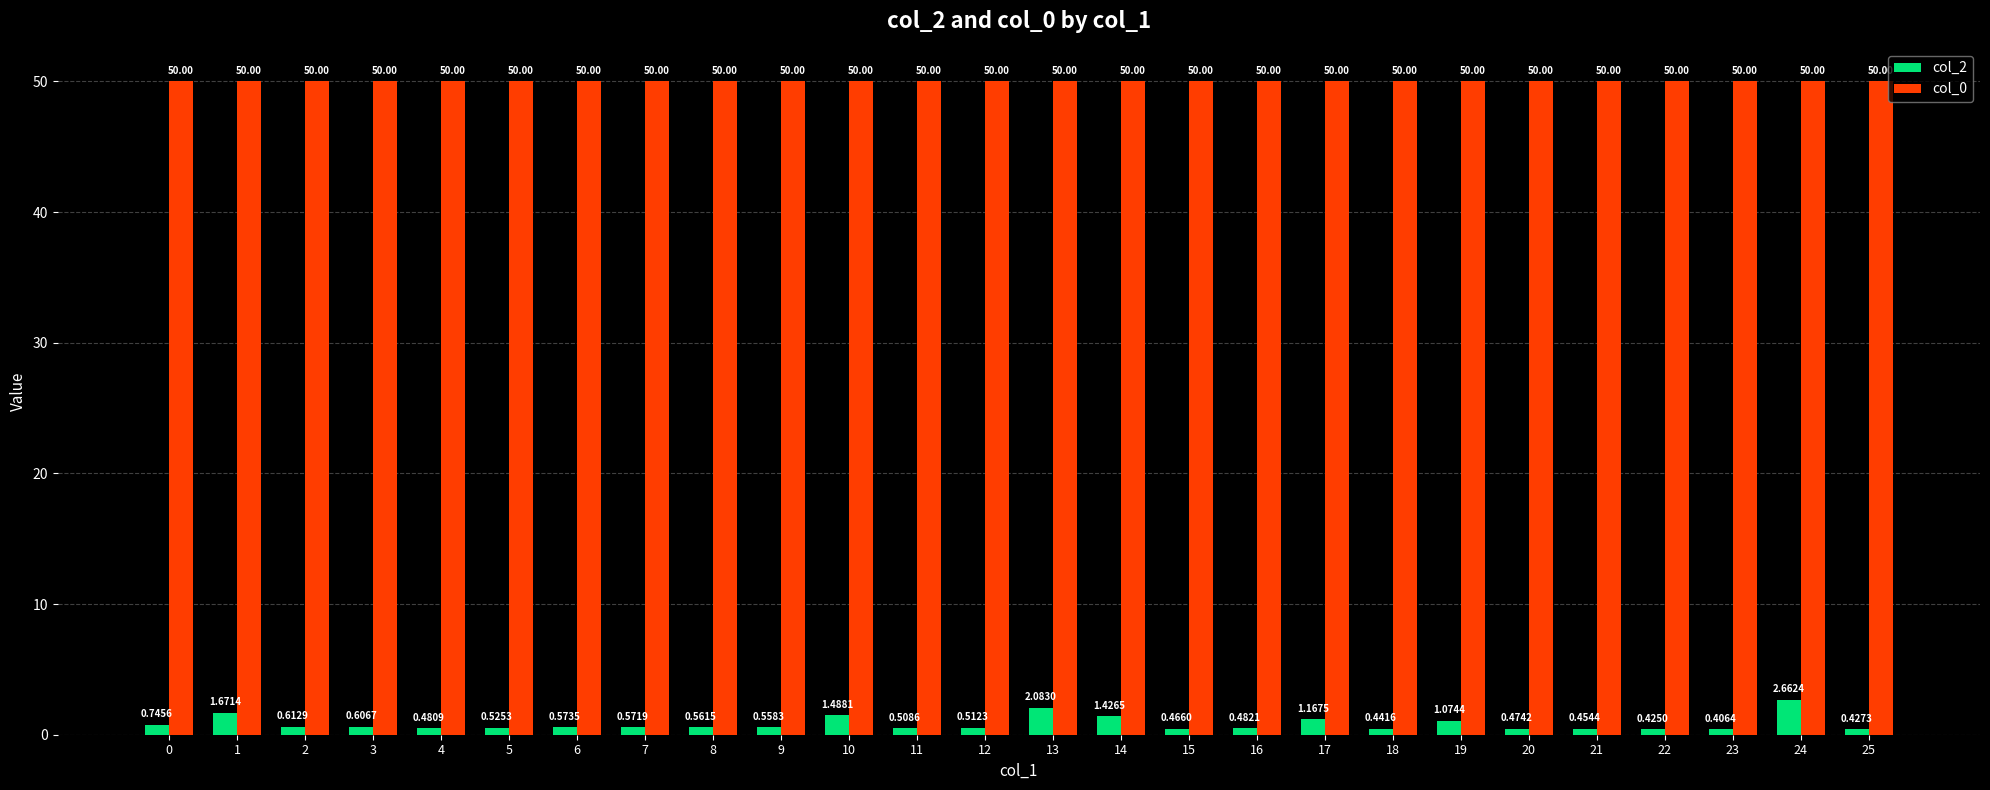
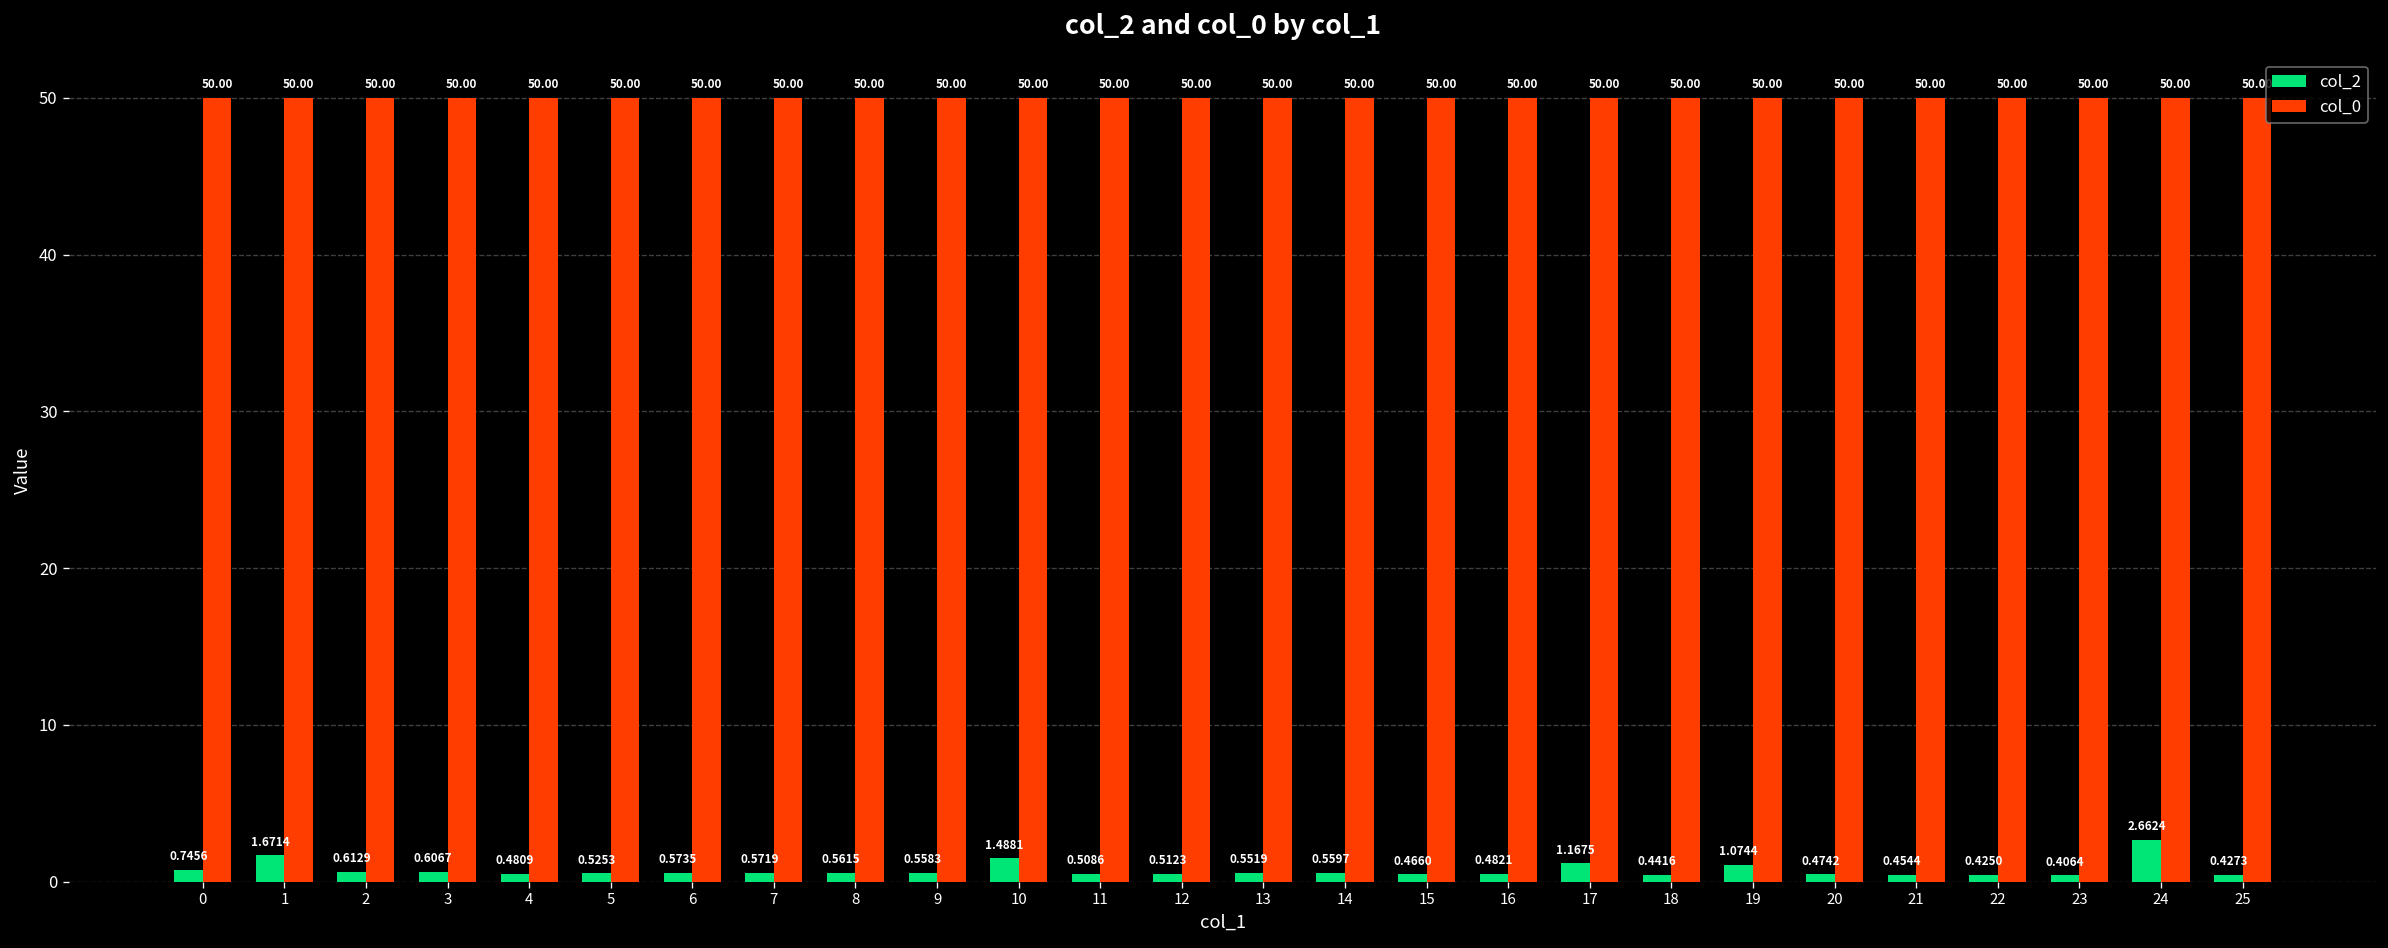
col_2, 13: 2.0830 -> 0.5519
col_2, 14: 1.4265 -> 0.5597
